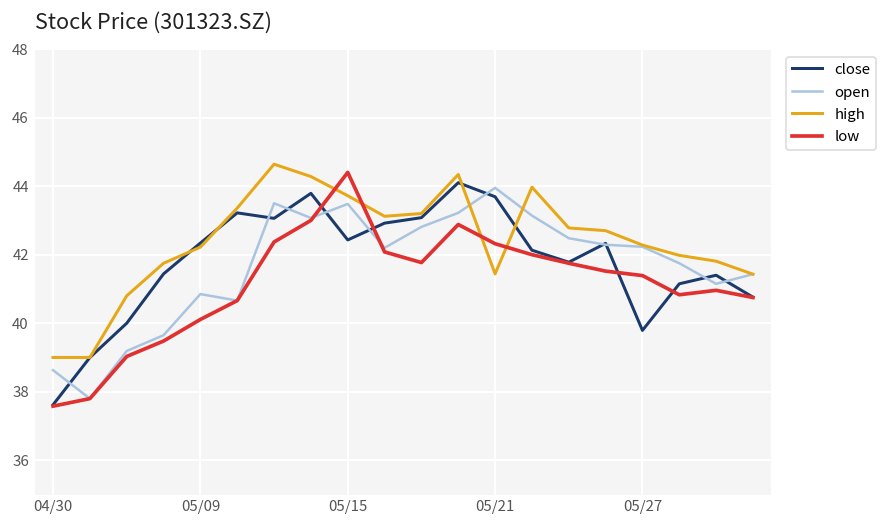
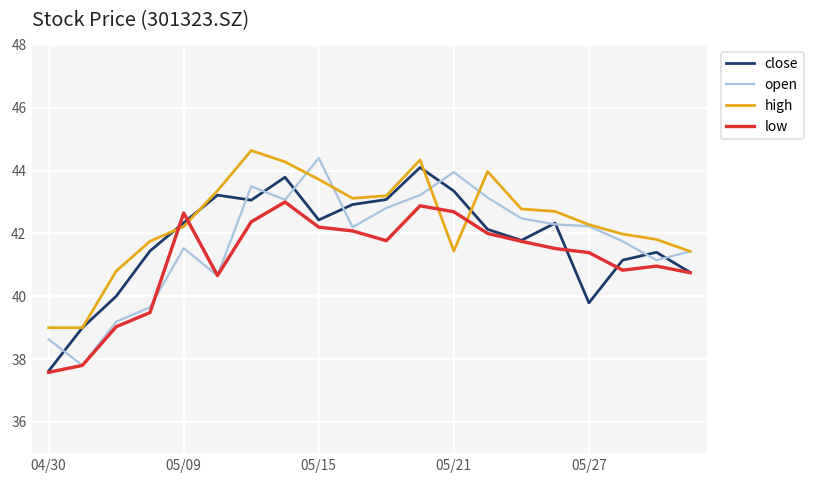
open, 05/09: 40.9 -> 41.5
low, 05/09: 40.1 -> 42.7
open, 05/15: 43.5 -> 44.4
low, 05/15: 44.4 -> 42.2
close, 05/21: 43.7 -> 43.4
low, 05/21: 42.3 -> 42.7
